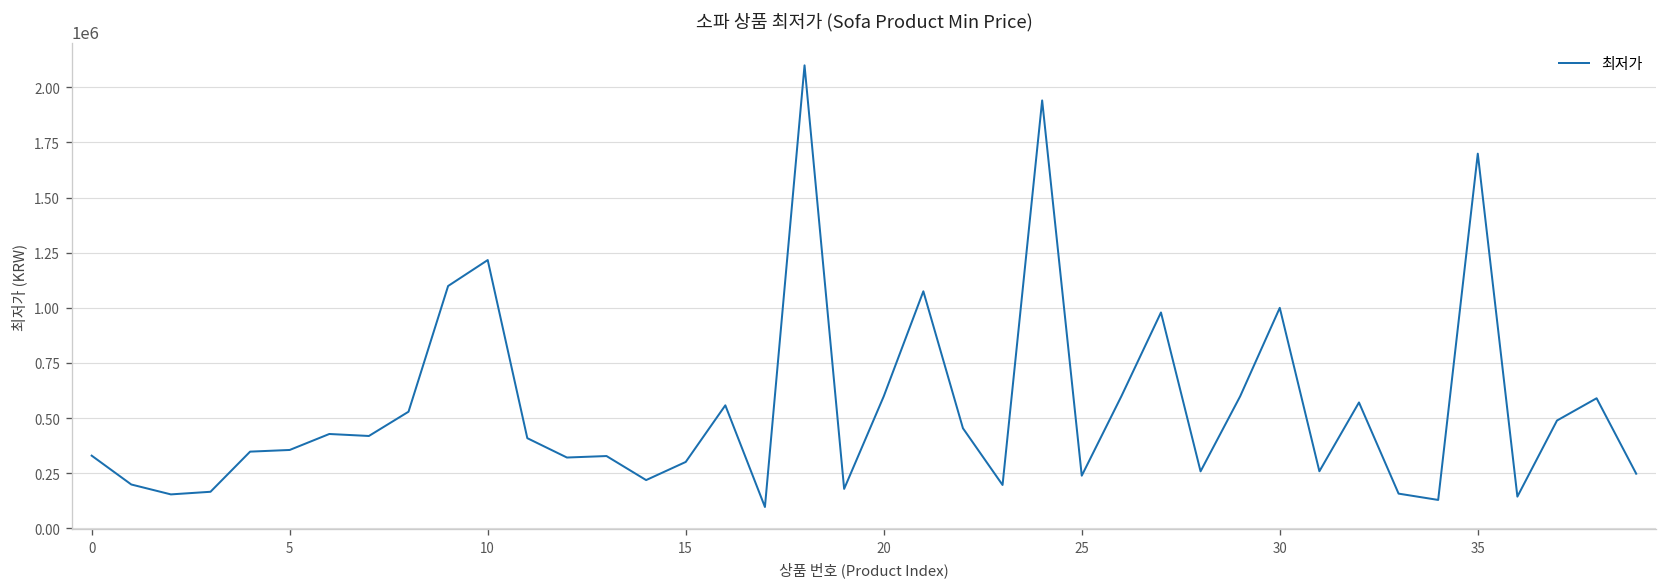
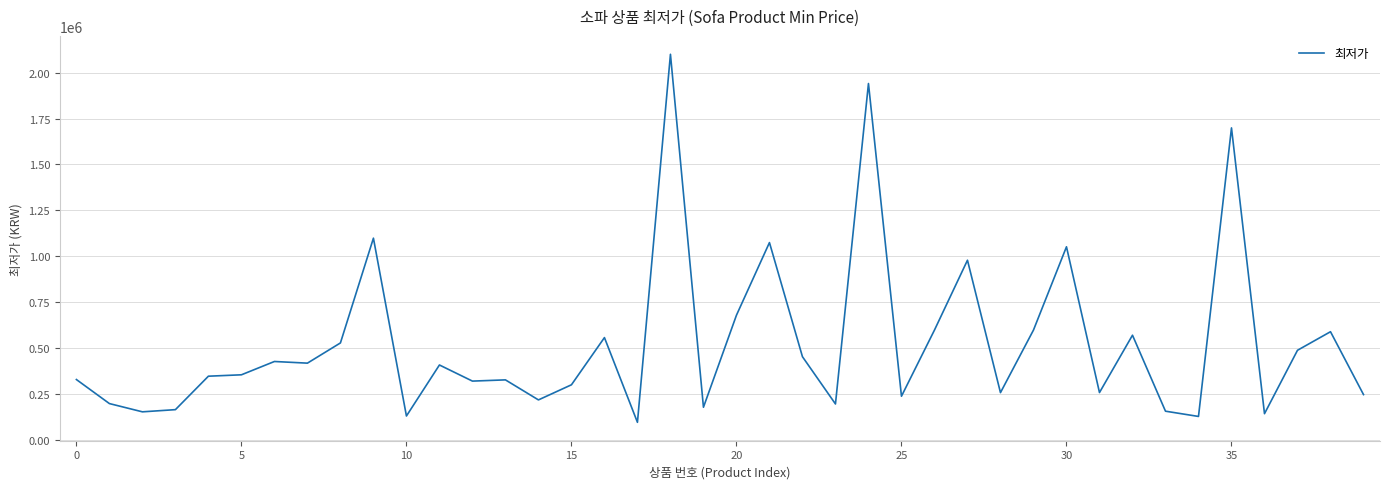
10: 1220000 -> 130000
20: 600000 -> 680000
30: 1000000 -> 1050000
